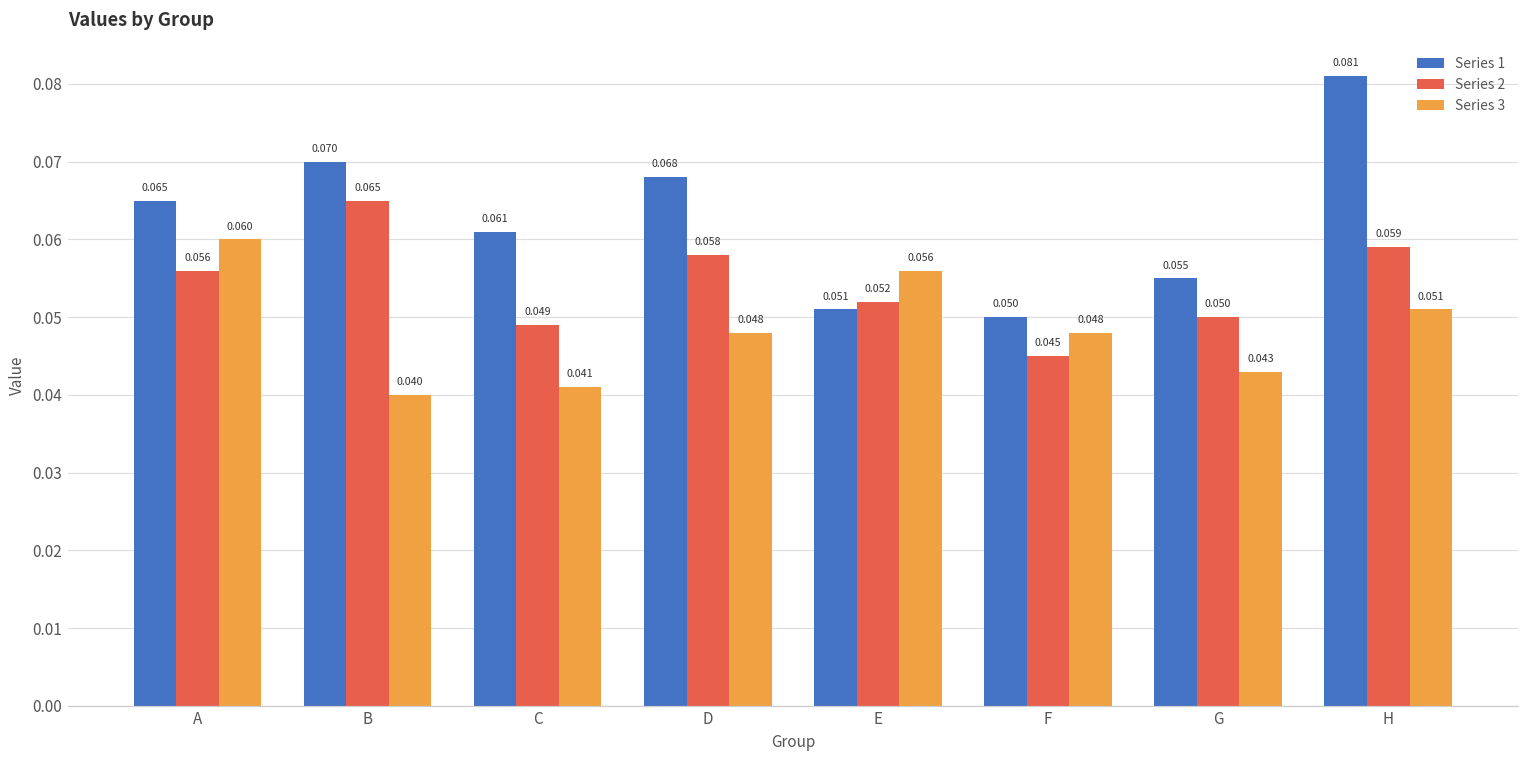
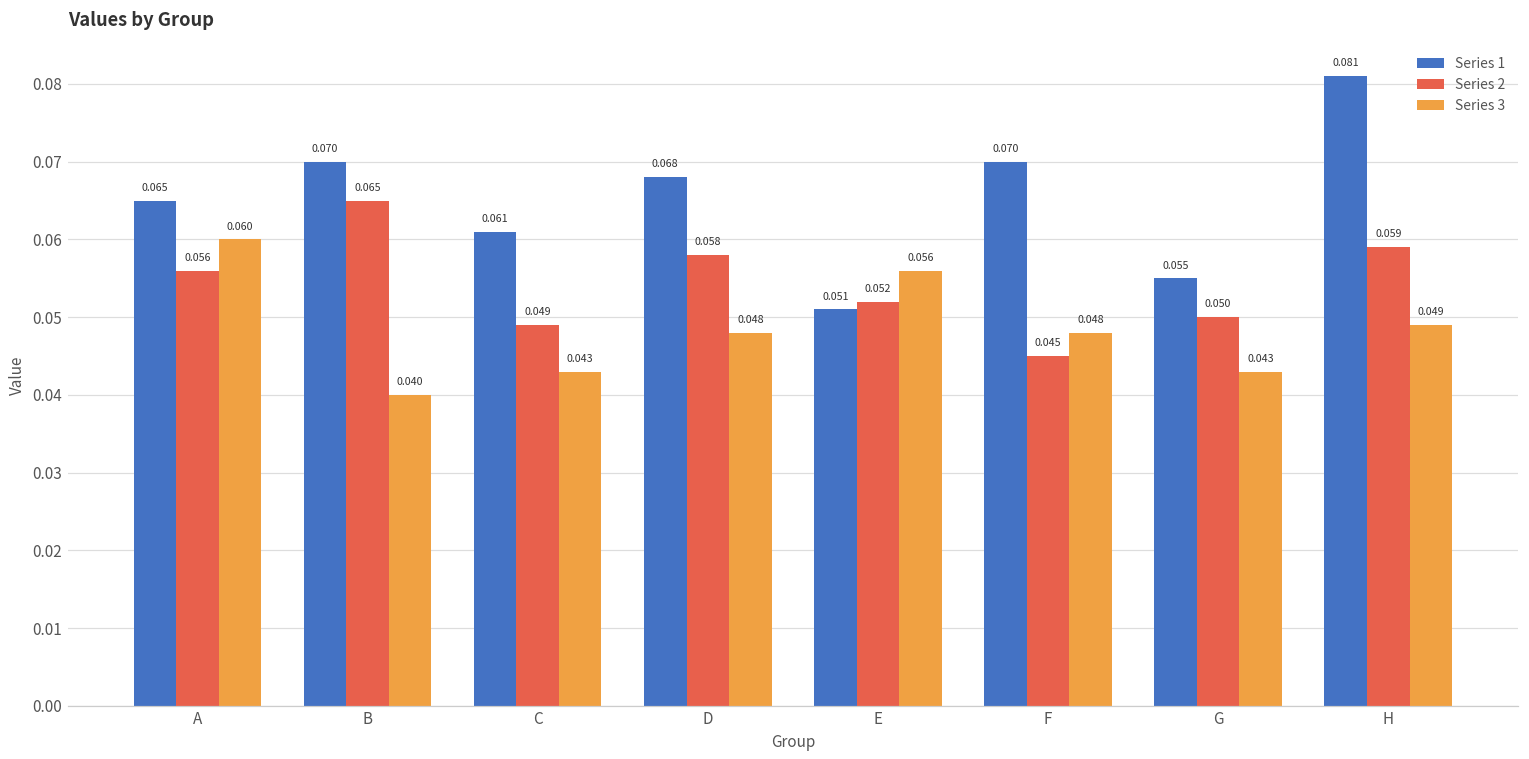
Series 3, C: 0.041 -> 0.043
Series 1, F: 0.050 -> 0.070
Series 3, H: 0.051 -> 0.049
